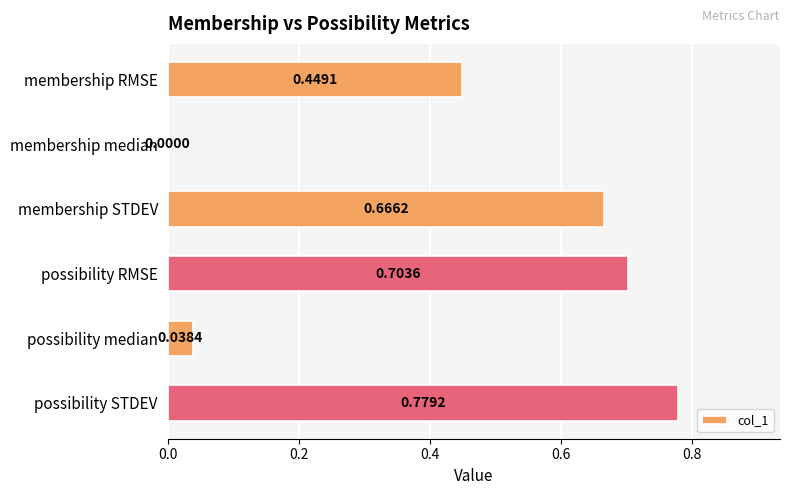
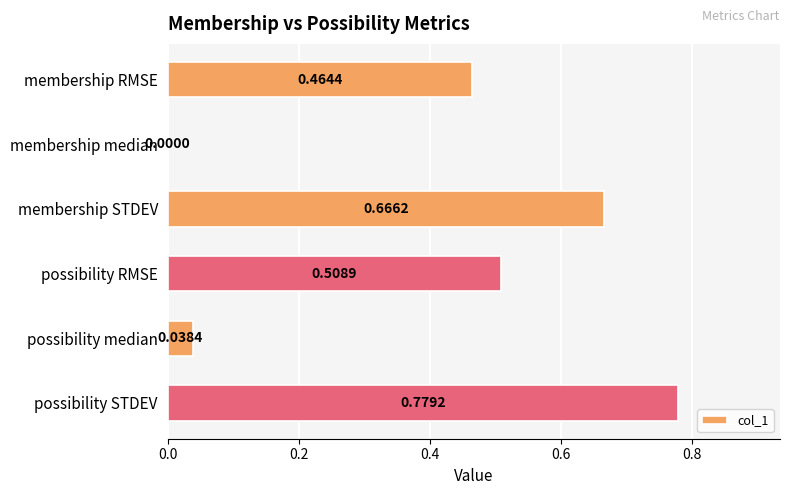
membership RMSE: 0.4491 -> 0.4644
possibility RMSE: 0.7036 -> 0.5089
